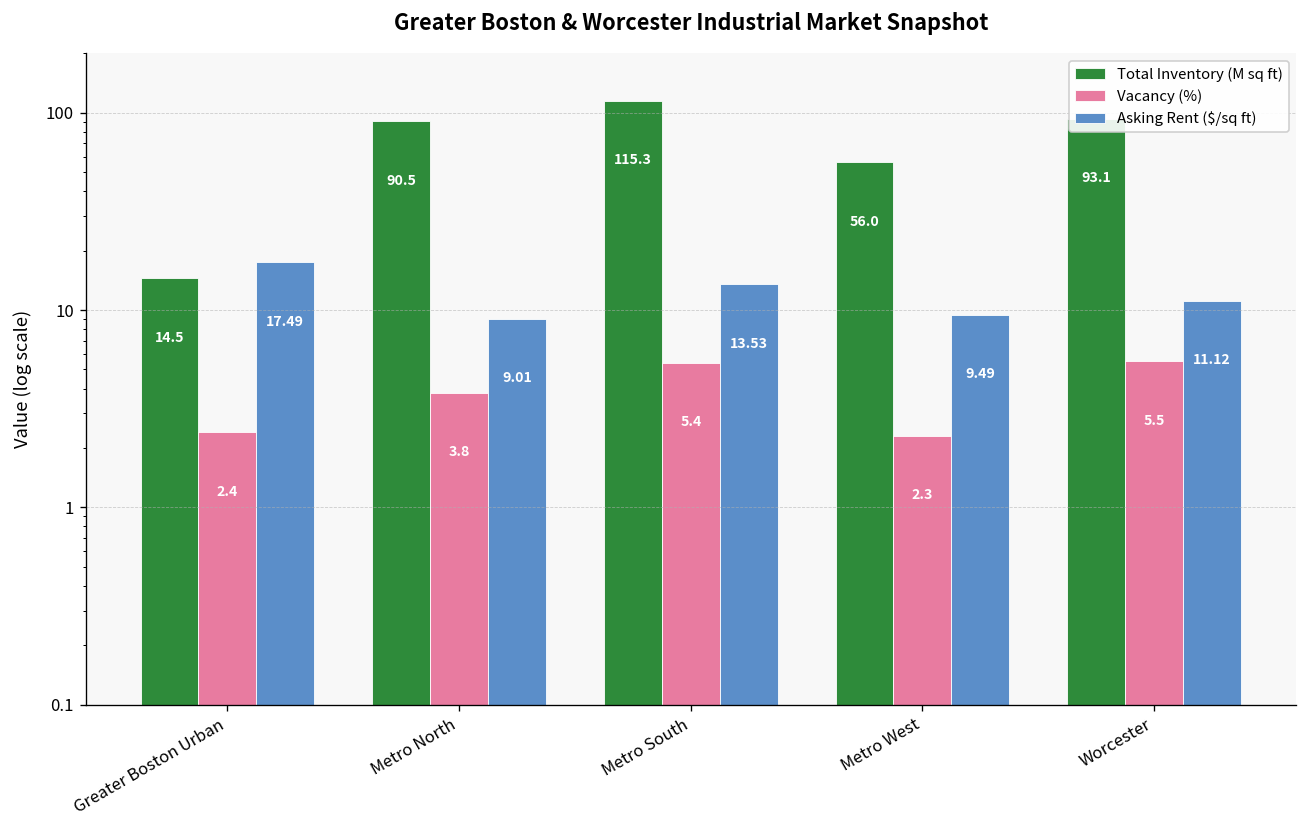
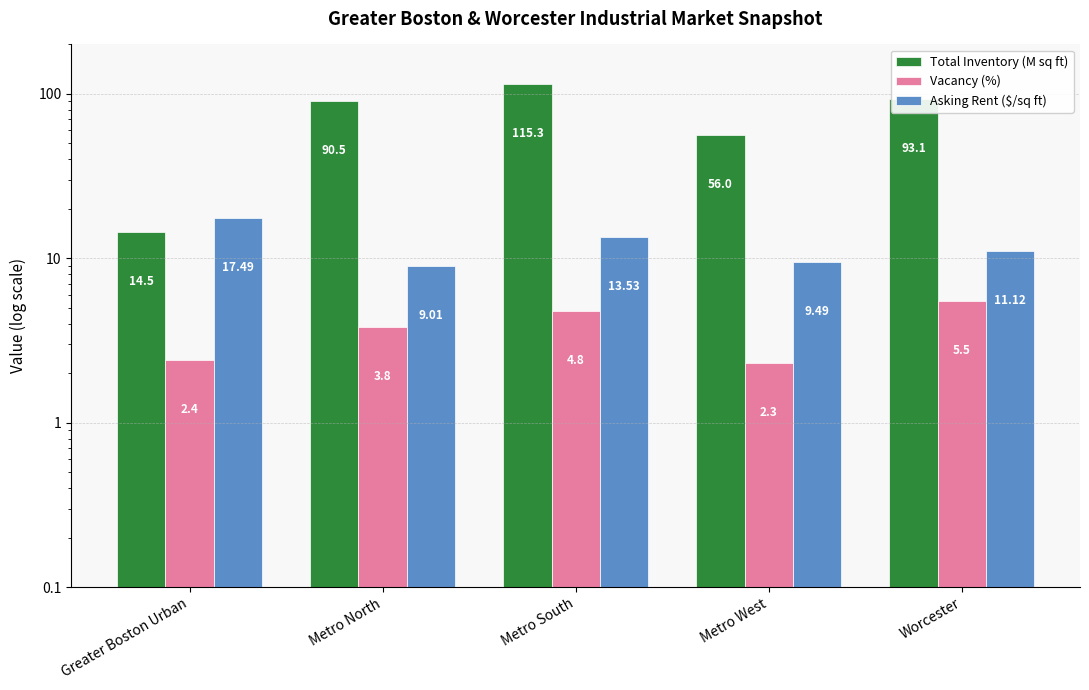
Vacancy (%), Metro South: 5.4 -> 4.8
